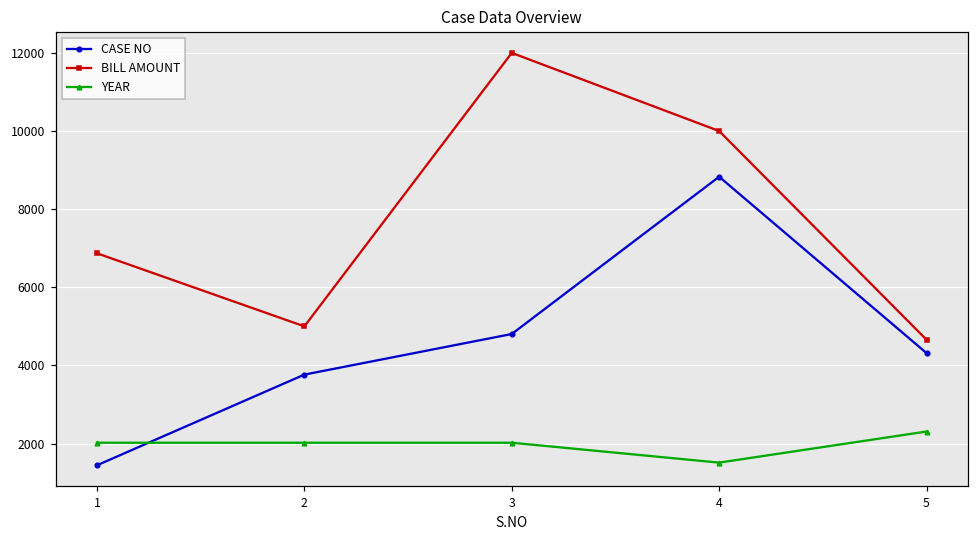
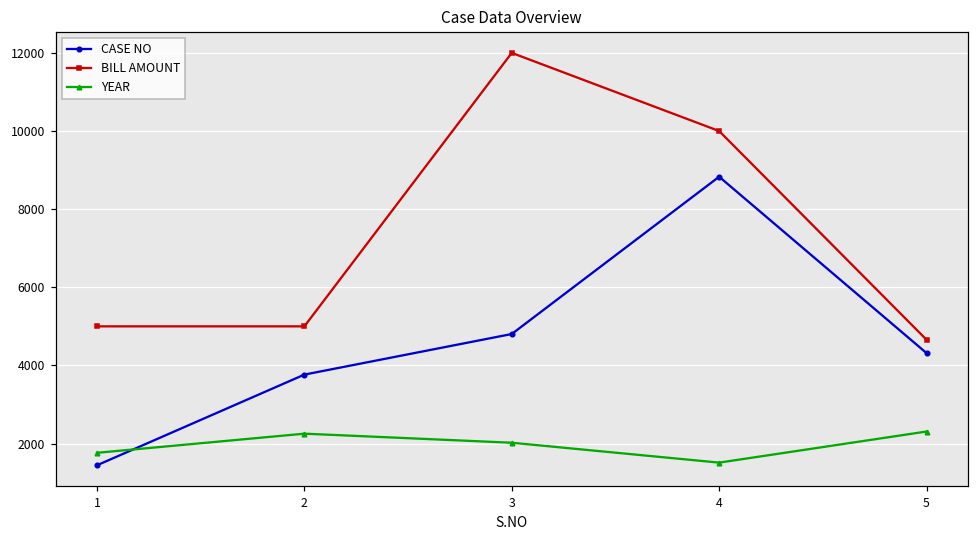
BILL AMOUNT, 1: 6900 -> 5000
YEAR, 1: 2000 -> 1800
YEAR, 2: 2000 -> 2300
